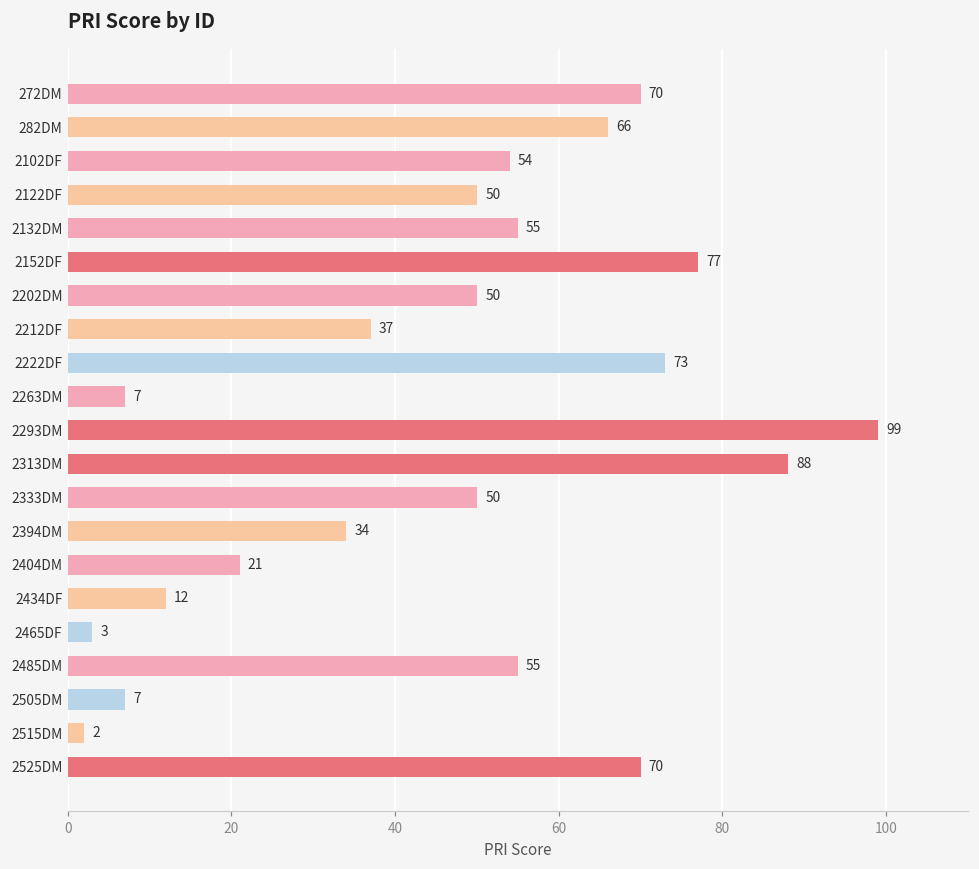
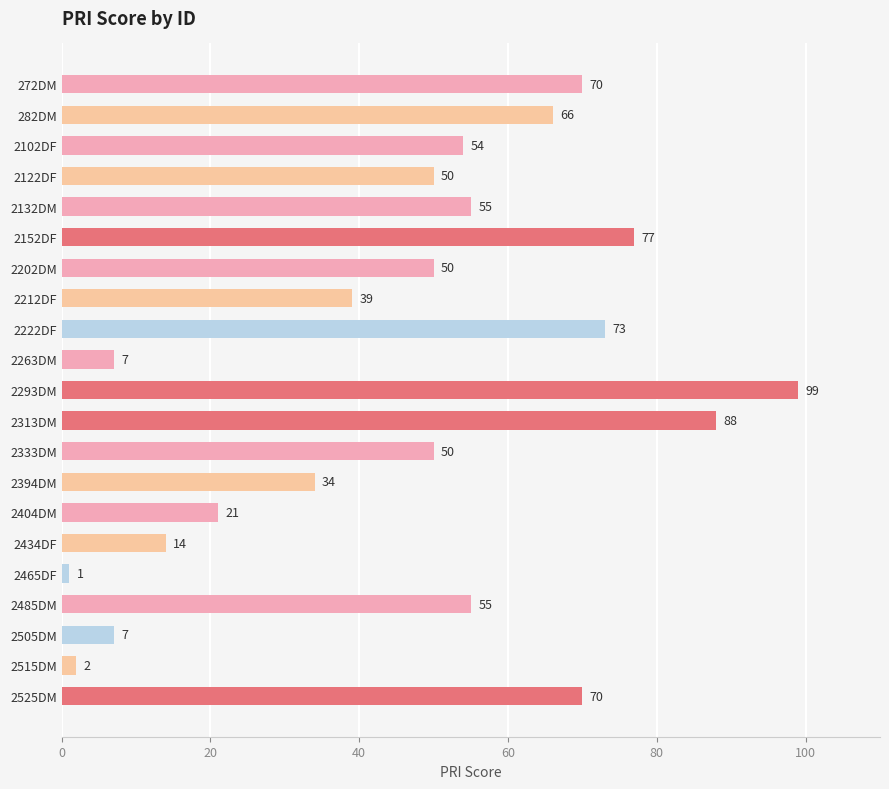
2212DF: 37 -> 39
2434DF: 12 -> 14
2465DF: 3 -> 1
